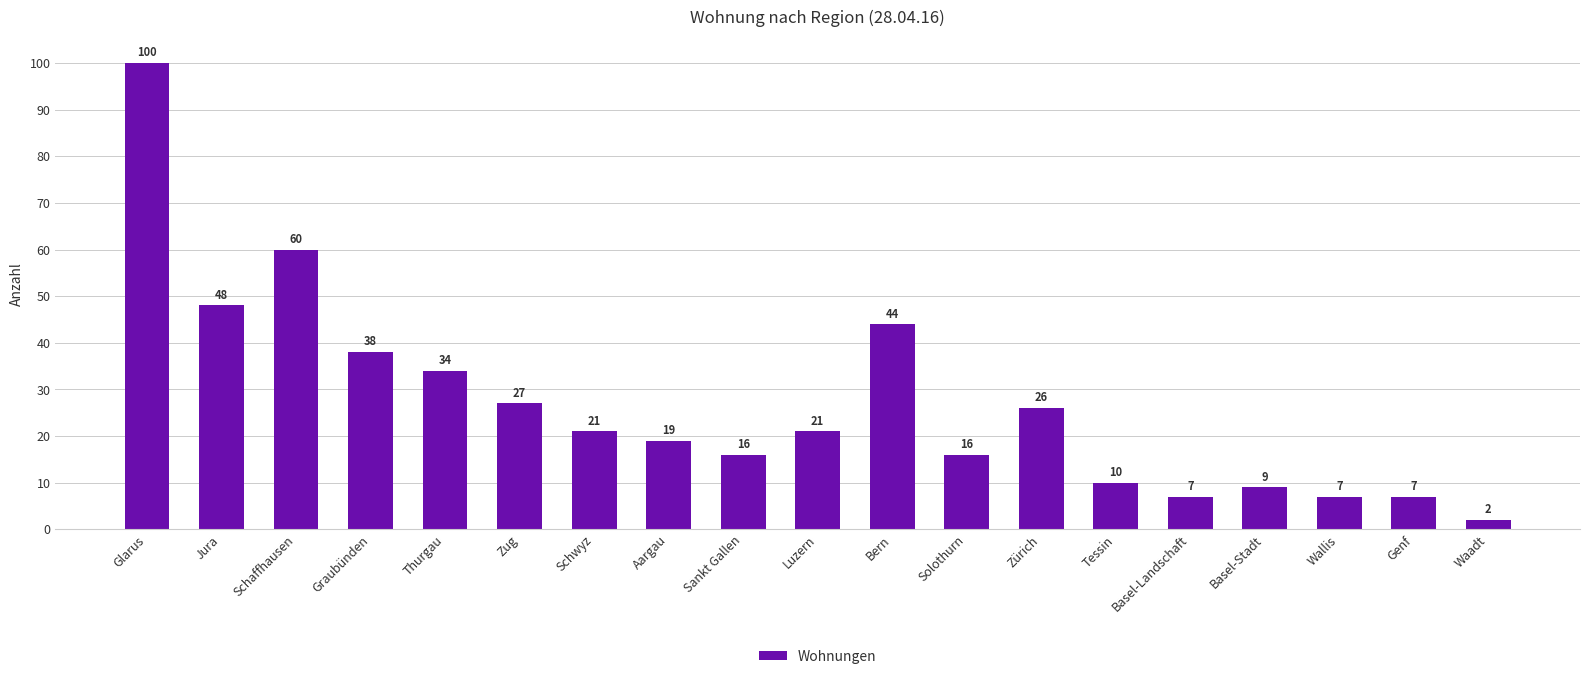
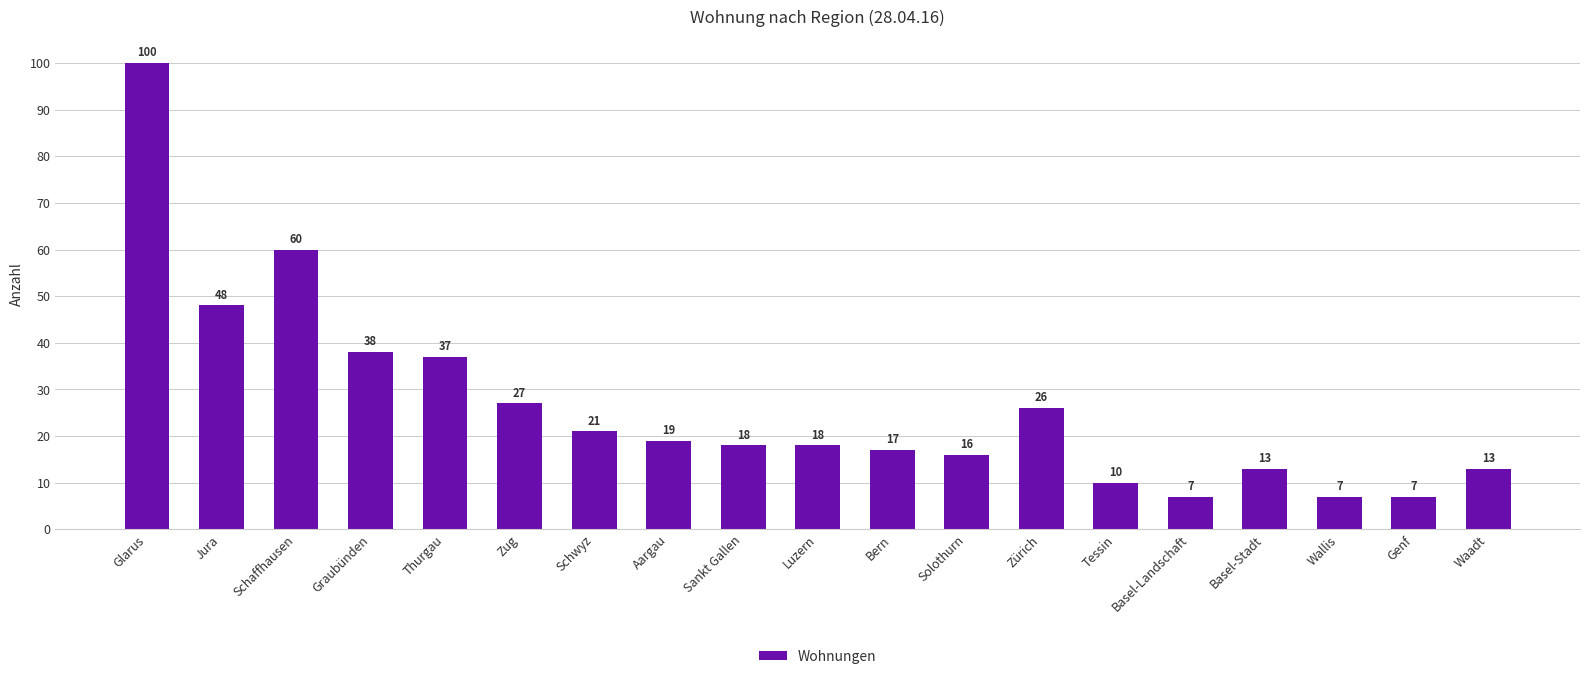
Thurgau: 34 -> 37
Sankt Gallen: 16 -> 18
Luzern: 21 -> 18
Bern: 44 -> 17
Basel-Stadt: 9 -> 13
Waadt: 2 -> 13
